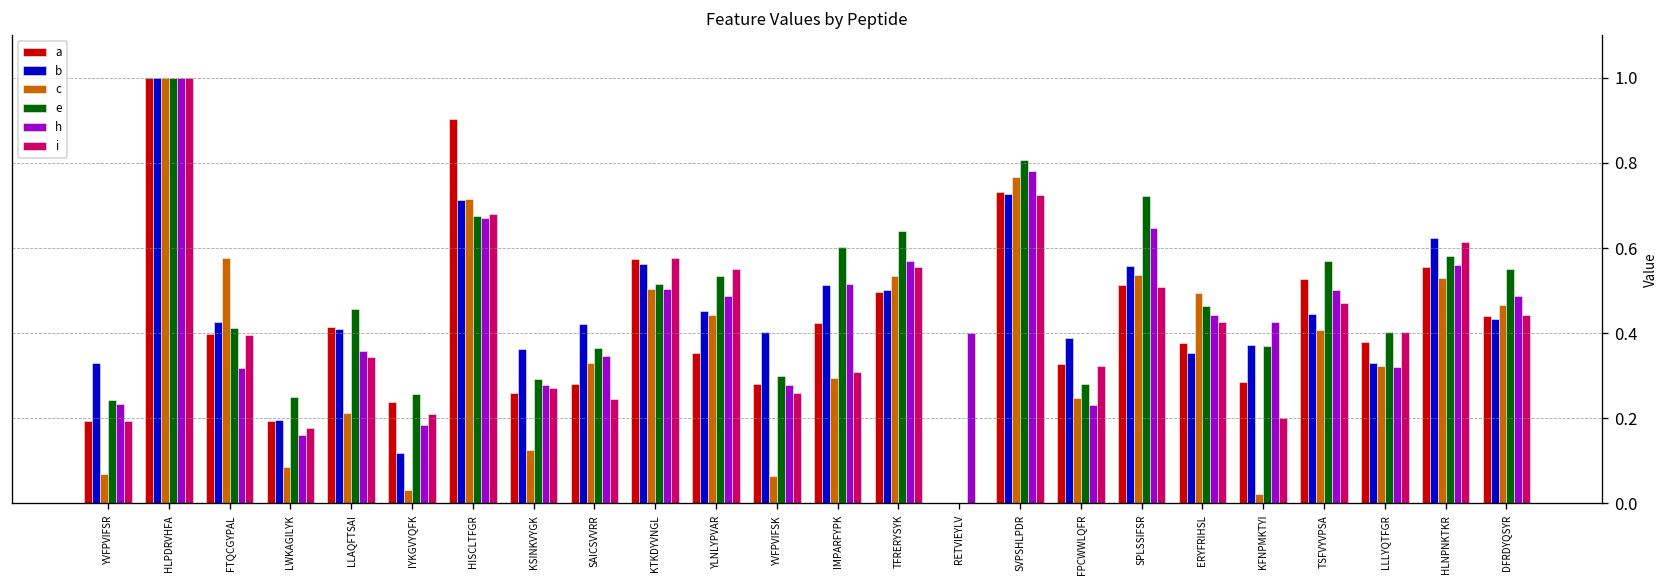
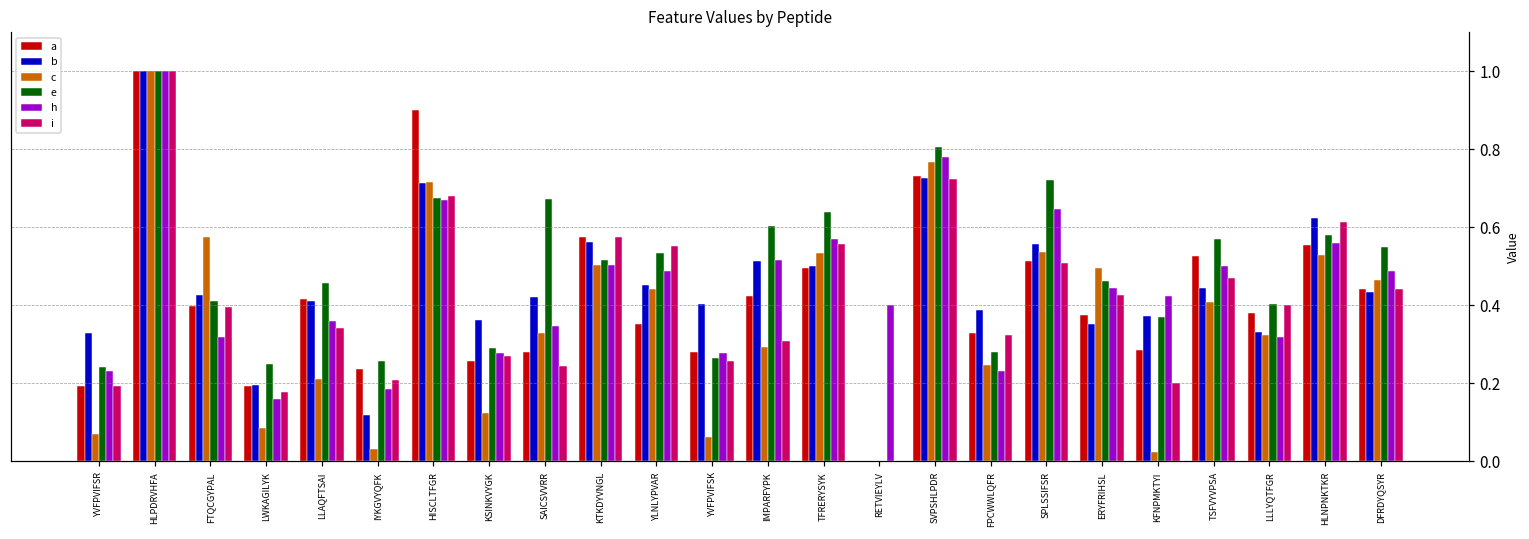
e, SAICSVVRR: 0.36 -> 0.67
e, YVFPVIFSK: 0.30 -> 0.26
